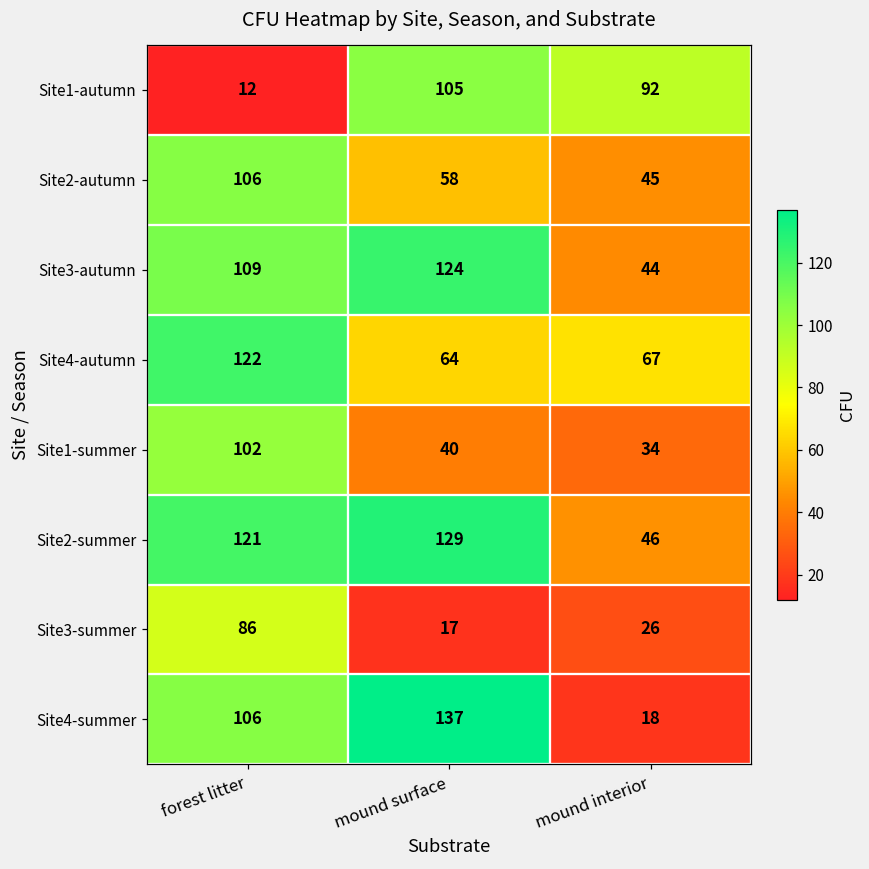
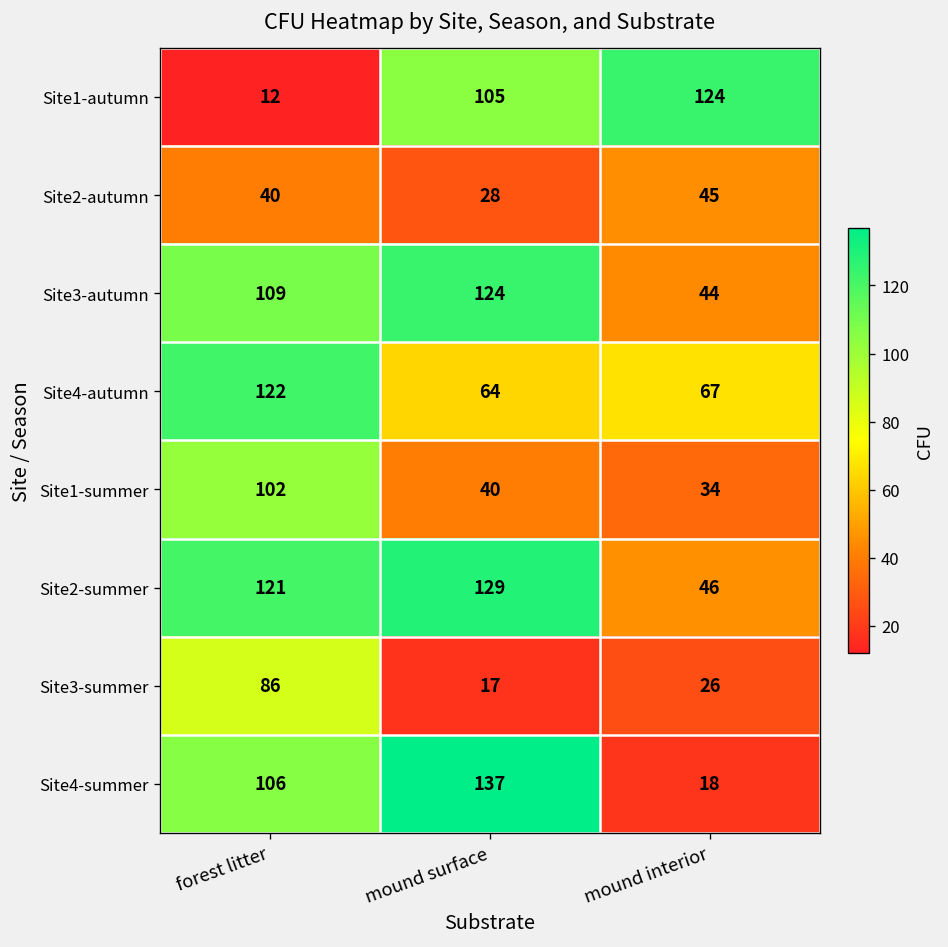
Site1-autumn, mound interior: 92 -> 124
Site2-autumn, forest litter: 106 -> 40
Site2-autumn, mound surface: 58 -> 28
